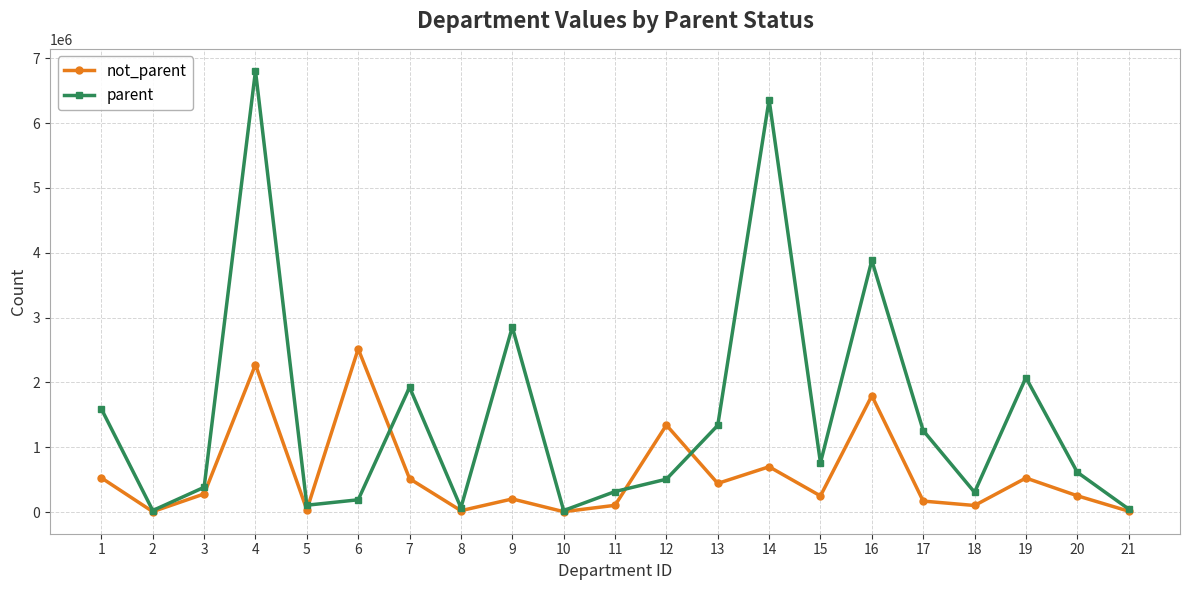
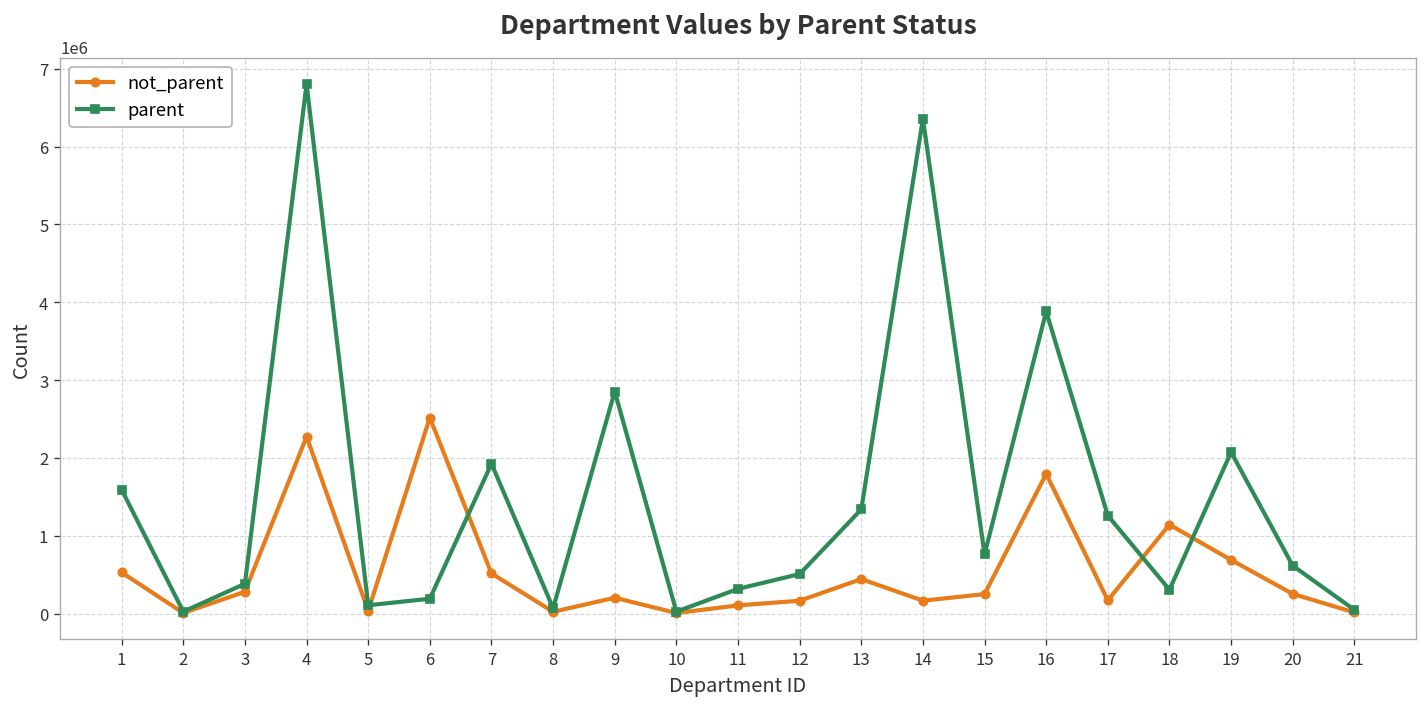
not_parent, 12: 1300000 -> 200000
not_parent, 14: 700000 -> 200000
not_parent, 18: 100000 -> 1100000
not_parent, 19: 500000 -> 700000
